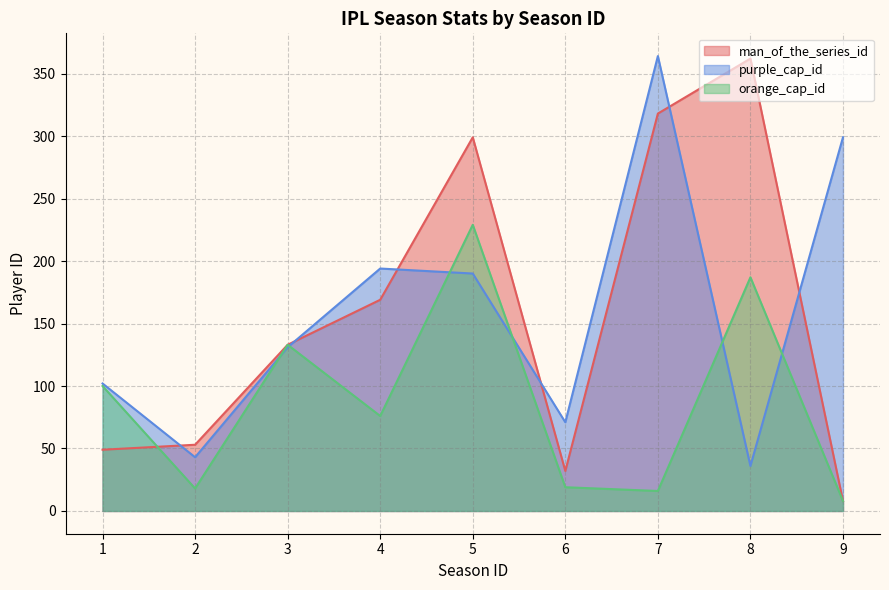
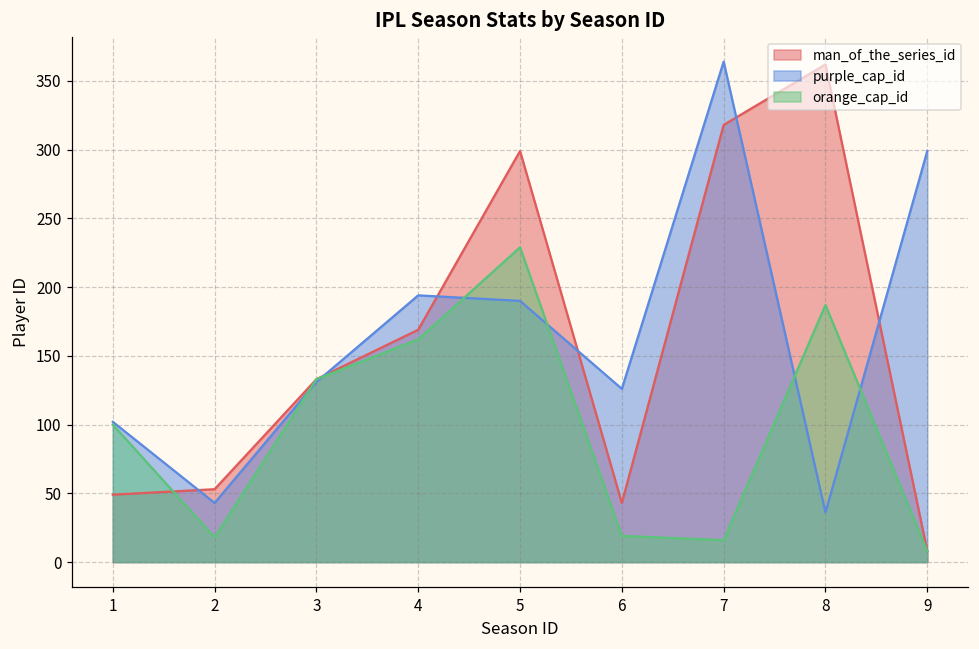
orange_cap_id, 4: 76 -> 162
man_of_the_series_id, 6: 32 -> 43
purple_cap_id, 6: 71 -> 126
